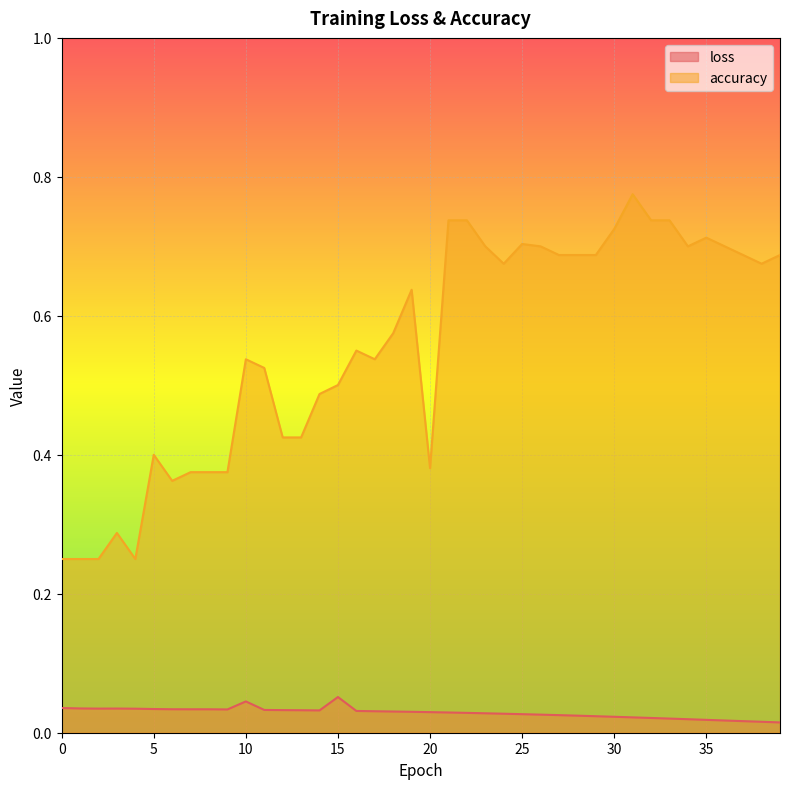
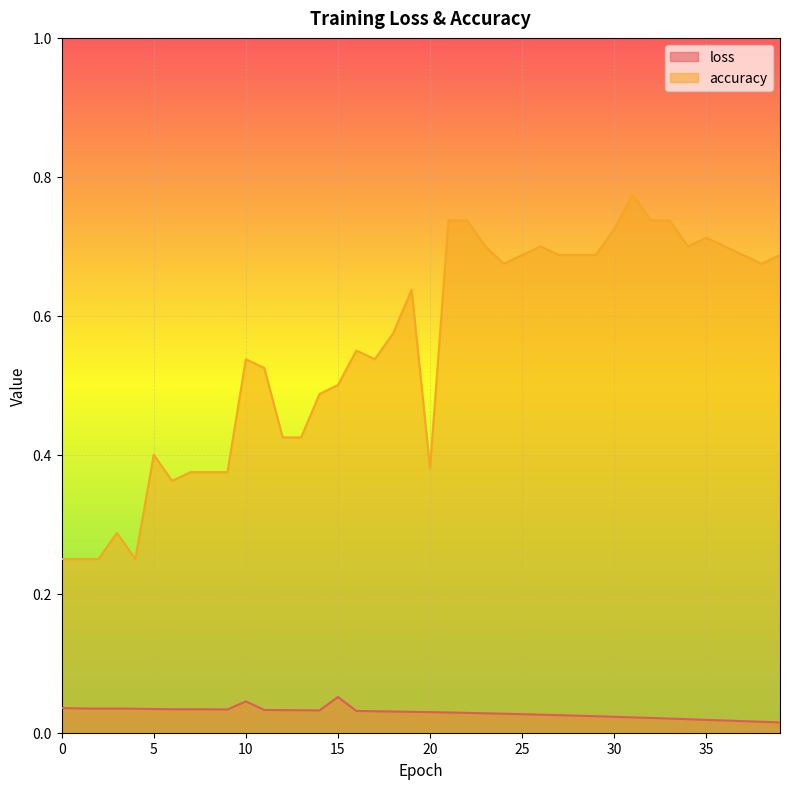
accuracy, 25: 0.70 -> 0.69
